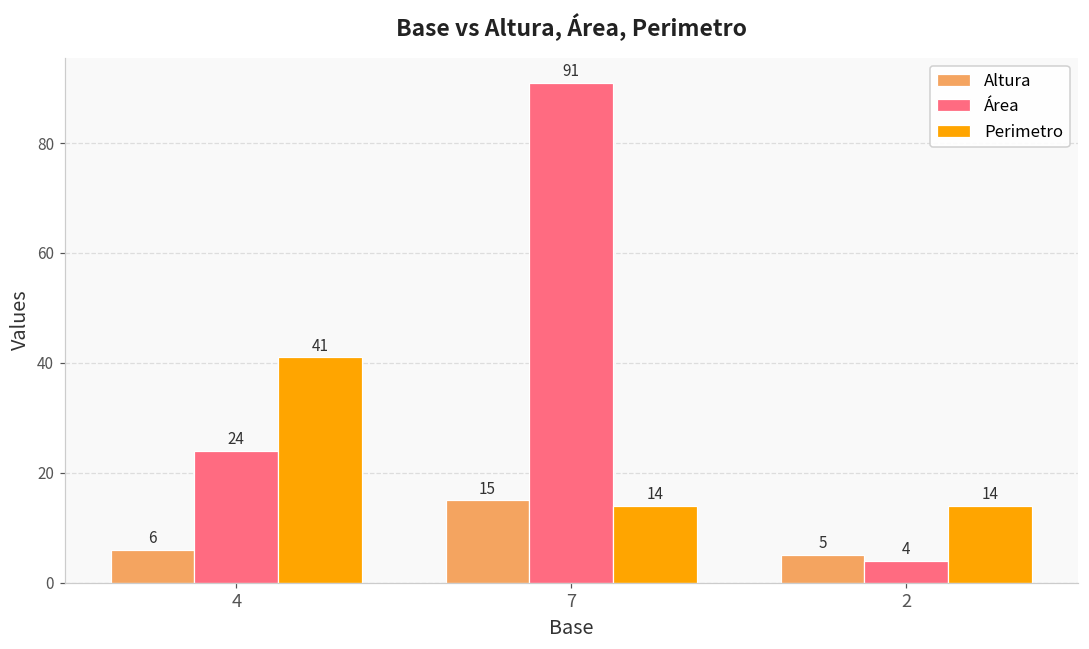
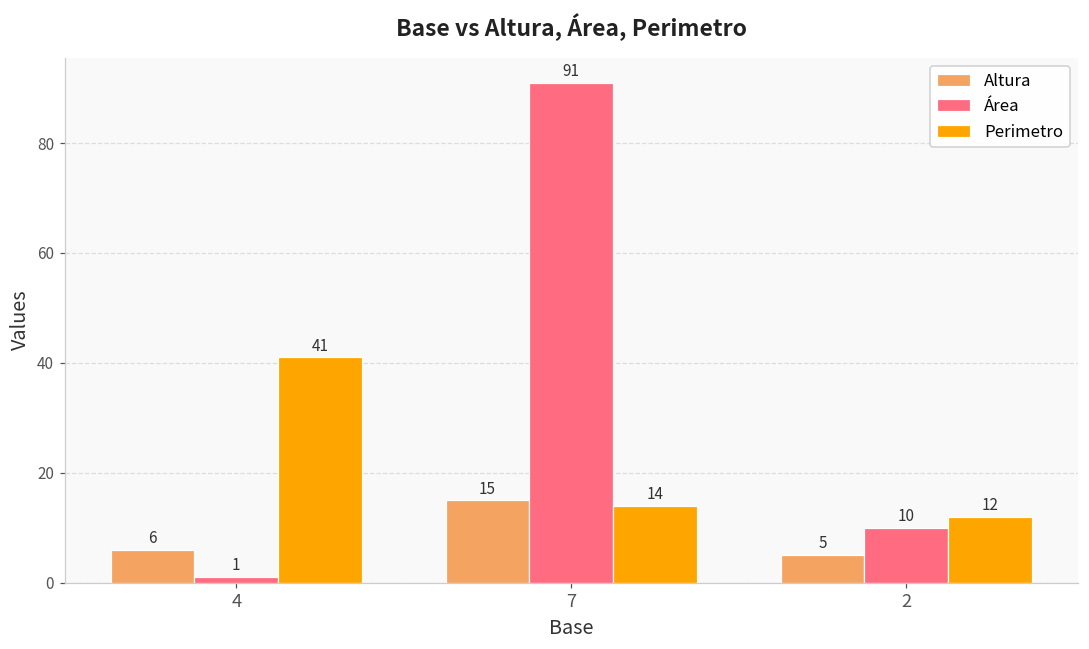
Área, 4: 24 -> 1
Área, 2: 4 -> 10
Perimetro, 2: 14 -> 12
